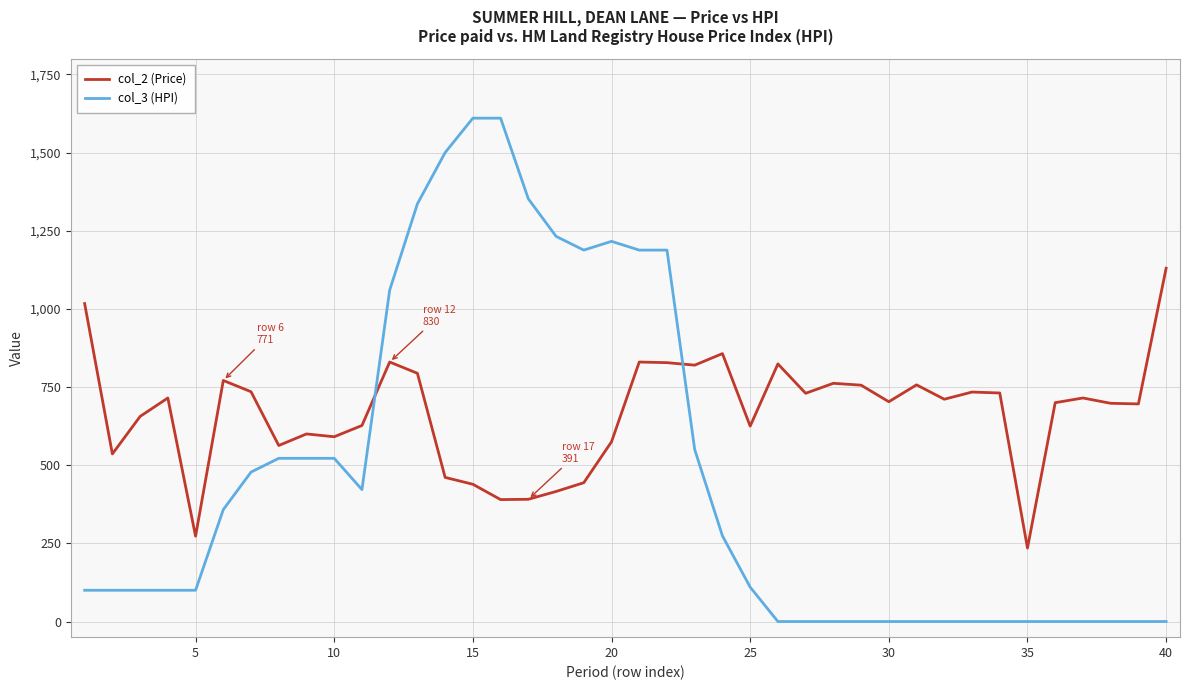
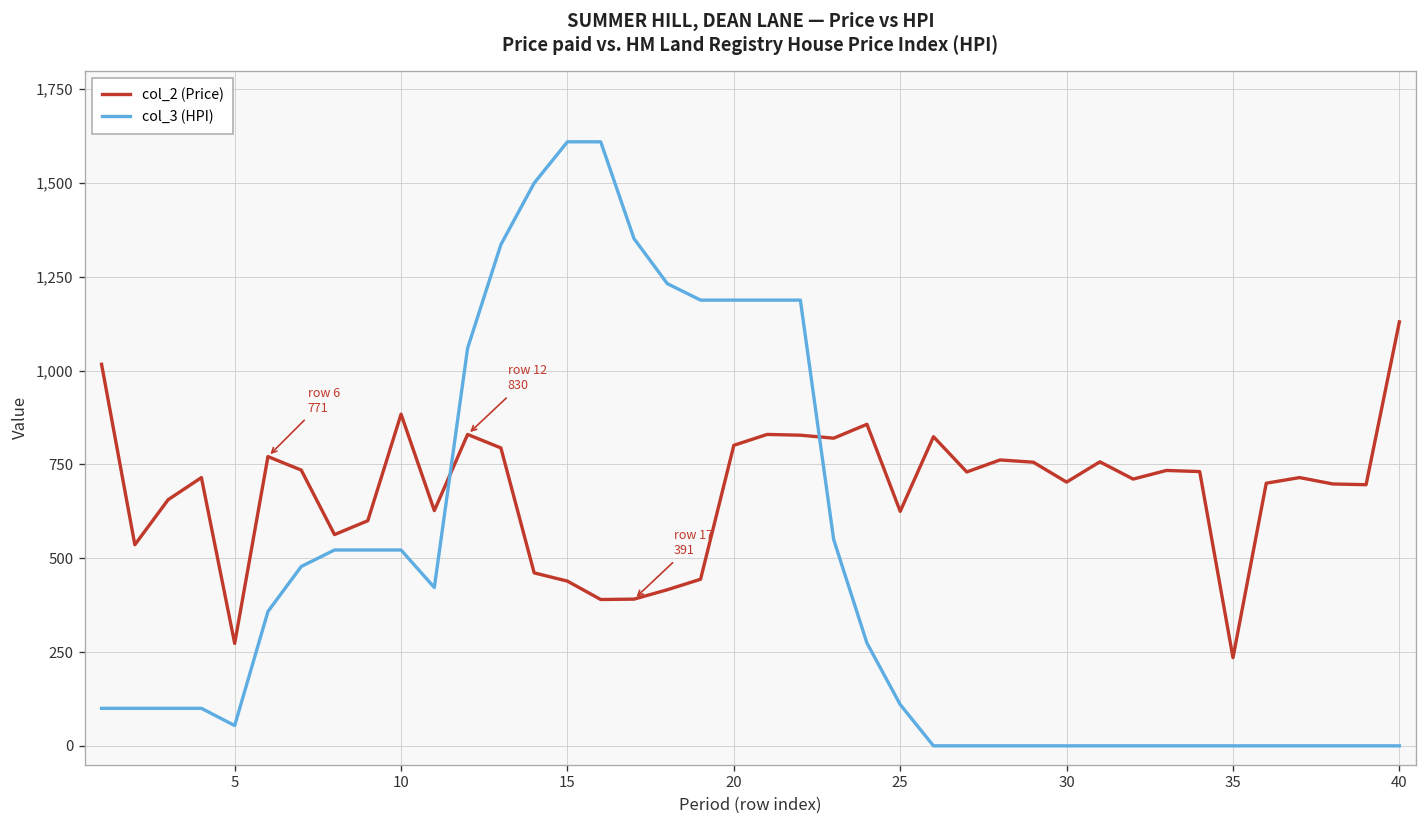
col_3 (HPI), 5: 100 -> 50
col_2 (Price), 10: 590 -> 880
col_2 (Price), 20: 580 -> 800
col_3 (HPI), 20: 1,220 -> 1,190
